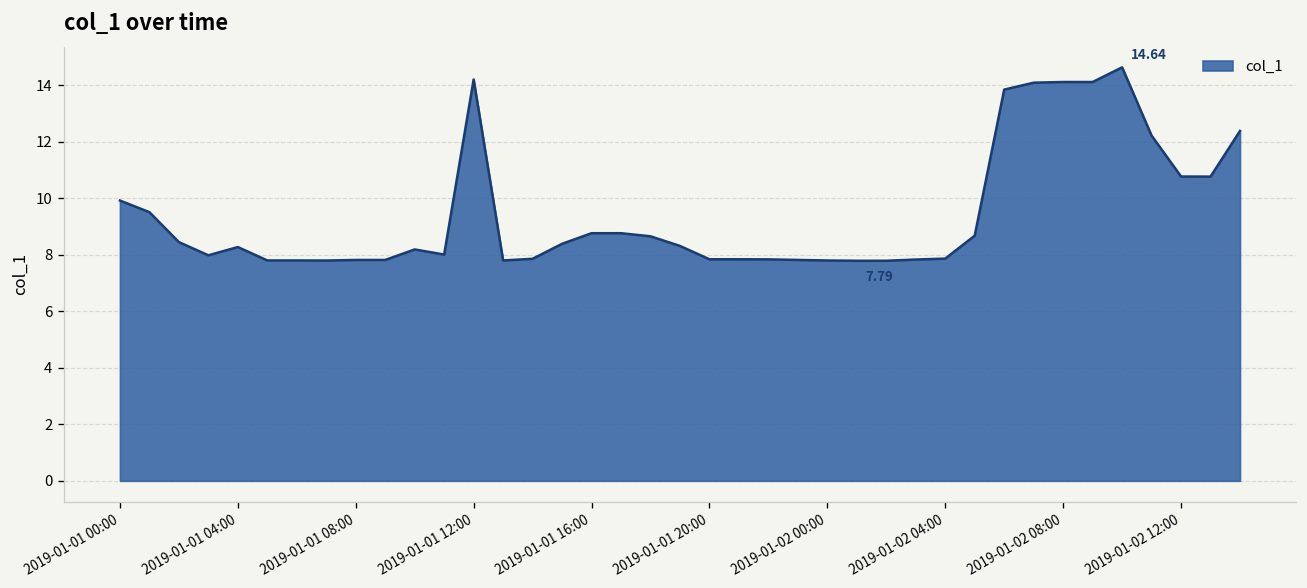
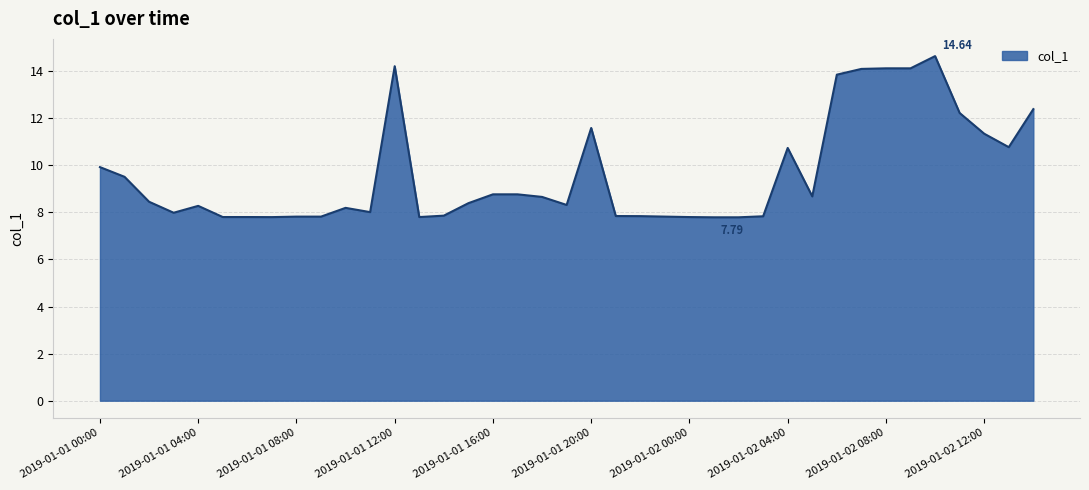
2019-01-01 20:00: 7.8 -> 11.6
2019-01-02 04:00: 7.9 -> 10.7
2019-01-02 12:00: 10.8 -> 11.3
